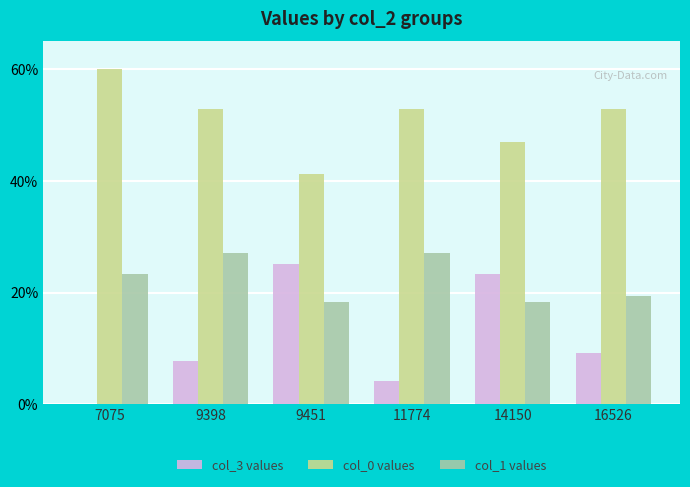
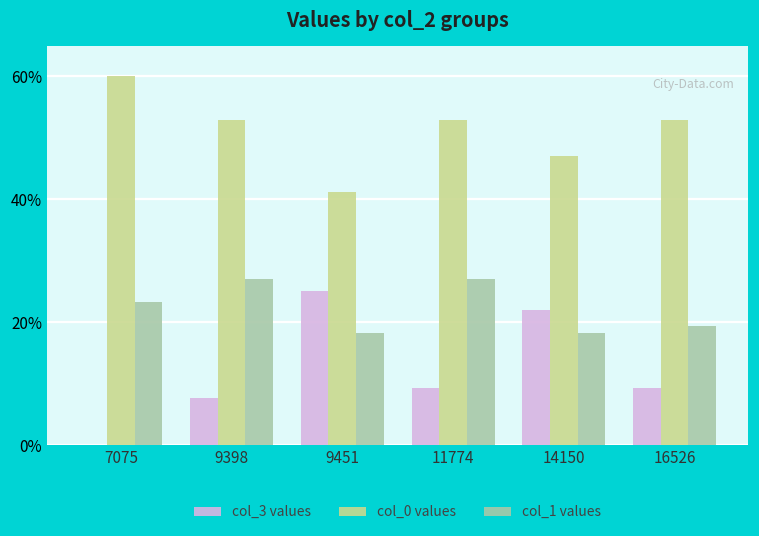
col_3 values, 11774: 4% -> 9%
col_3 values, 14150: 23% -> 22%
